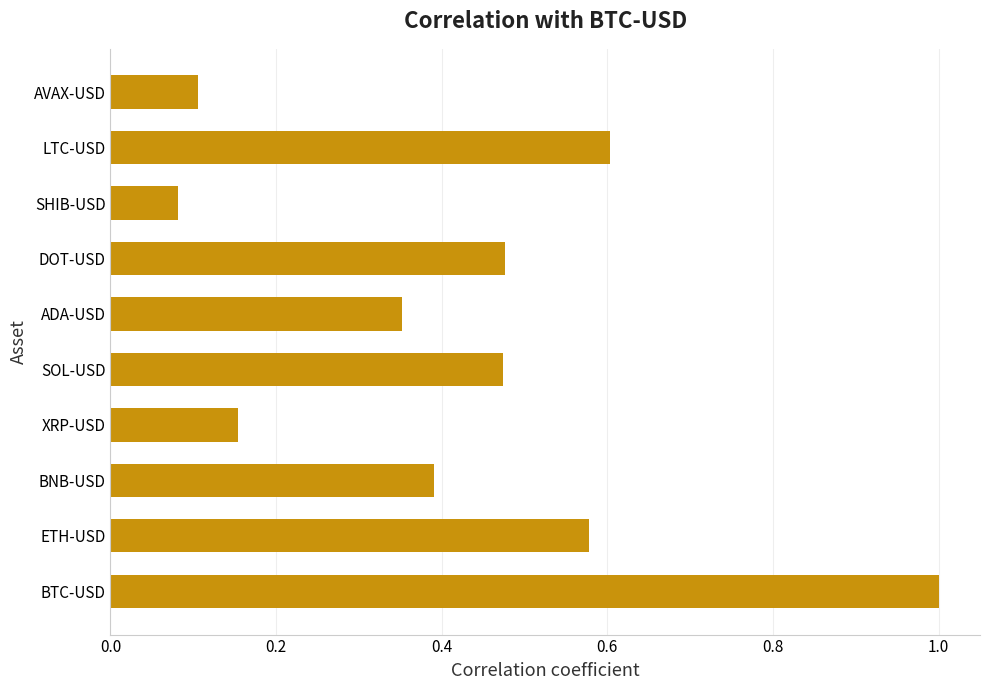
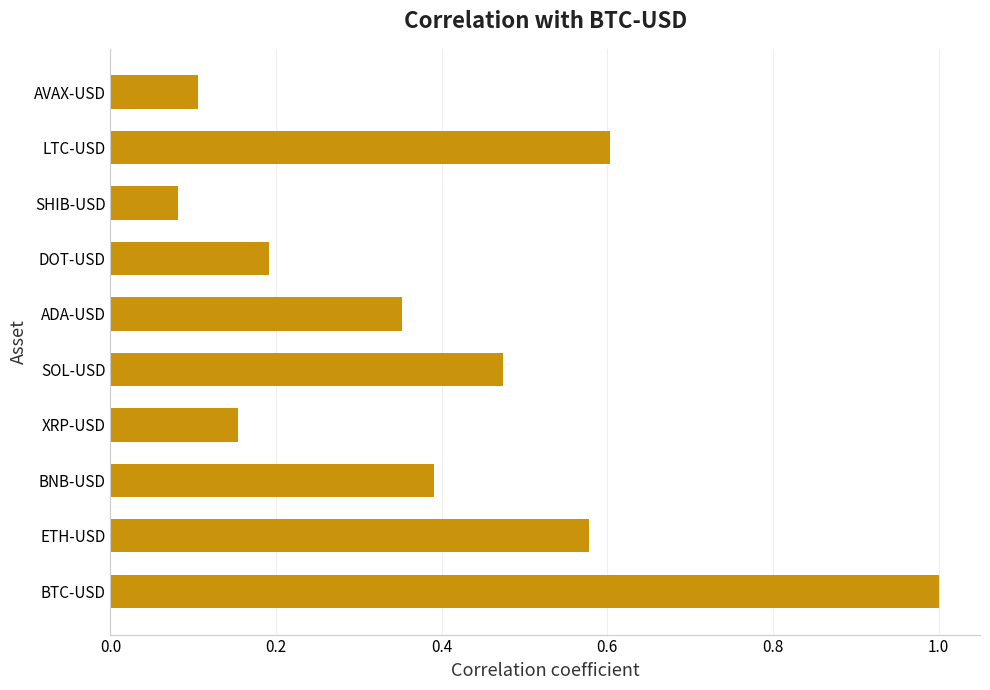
DOT-USD: 0.48 -> 0.19
